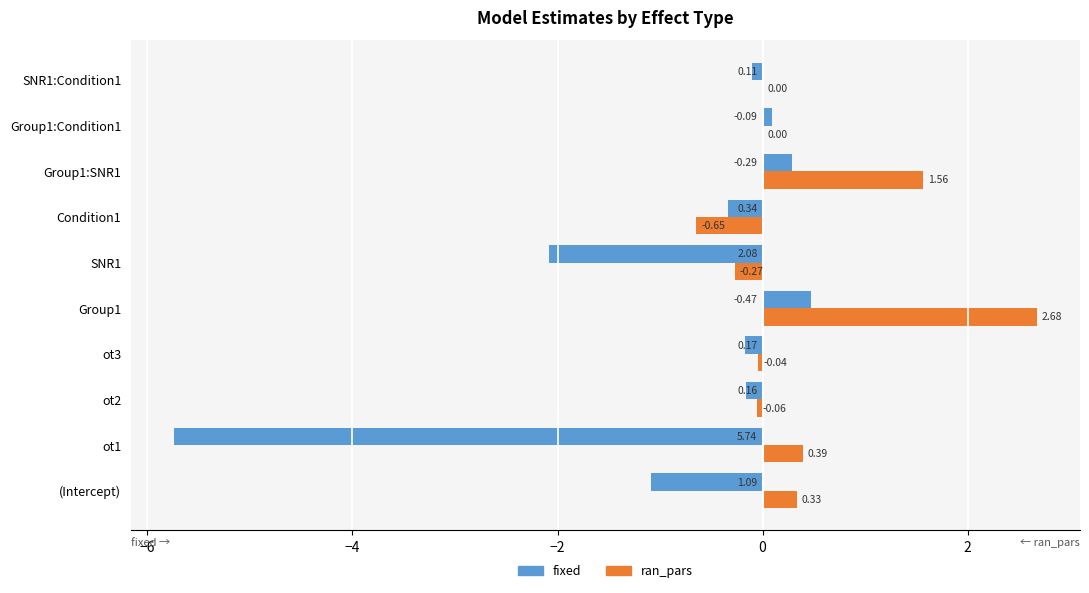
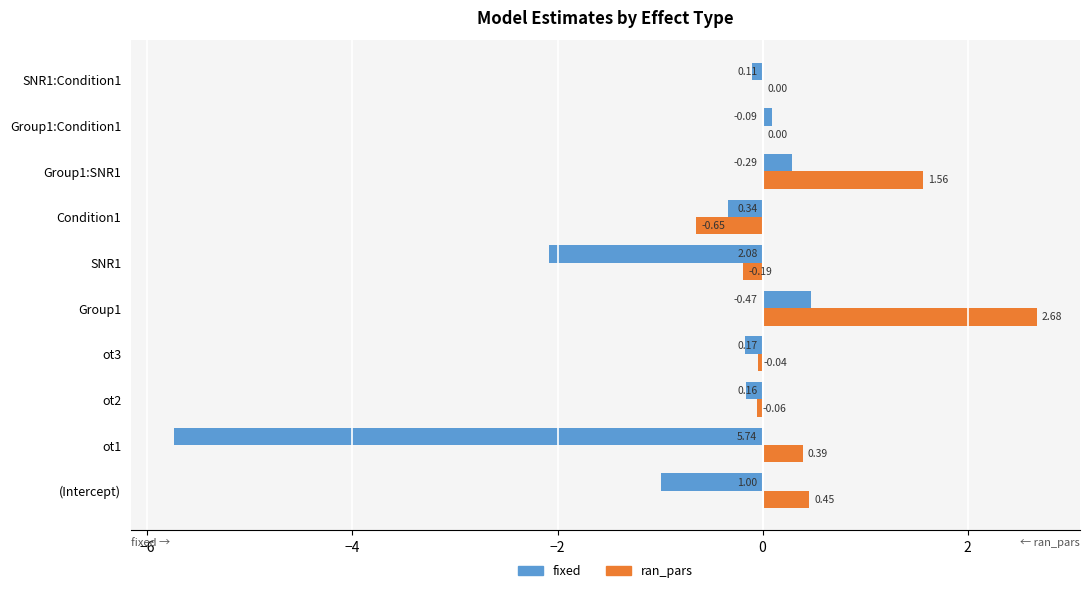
ran_pars, SNR1: -0.27 -> -0.19
fixed, (Intercept): 1.09 -> 1.00
ran_pars, (Intercept): 0.33 -> 0.45
